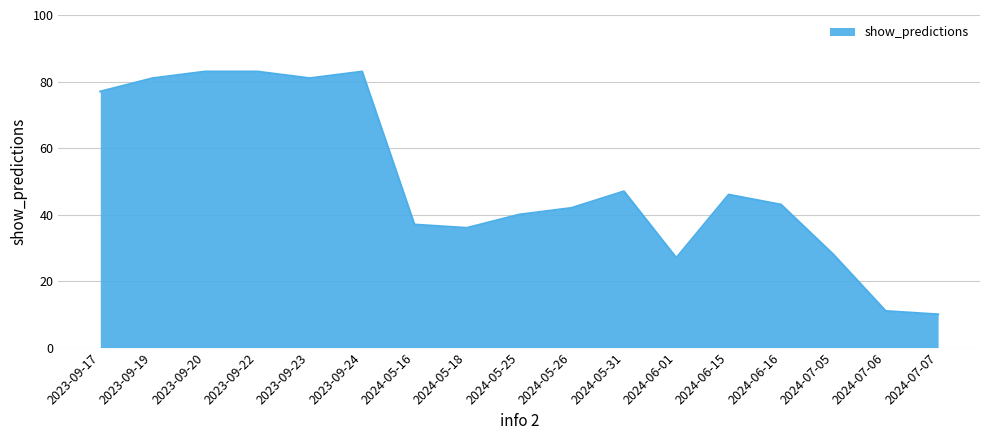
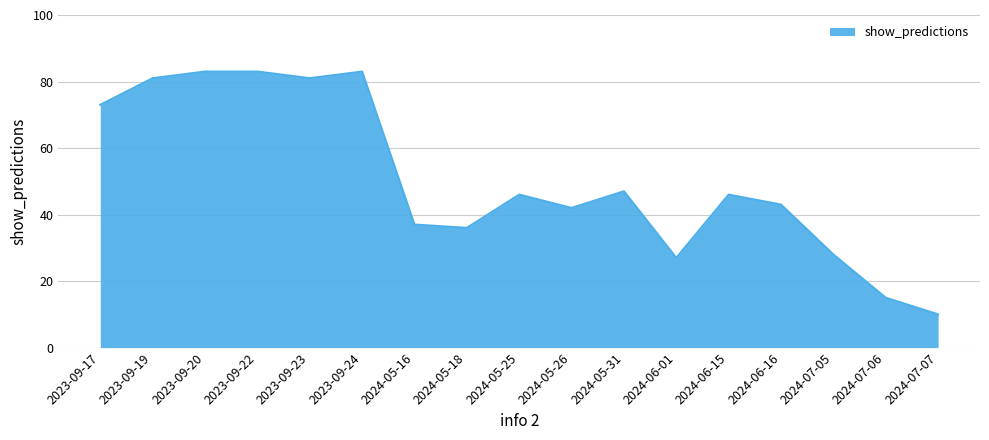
2023-09-17: 77 -> 73
2024-05-25: 40 -> 46
2024-07-06: 11 -> 15
